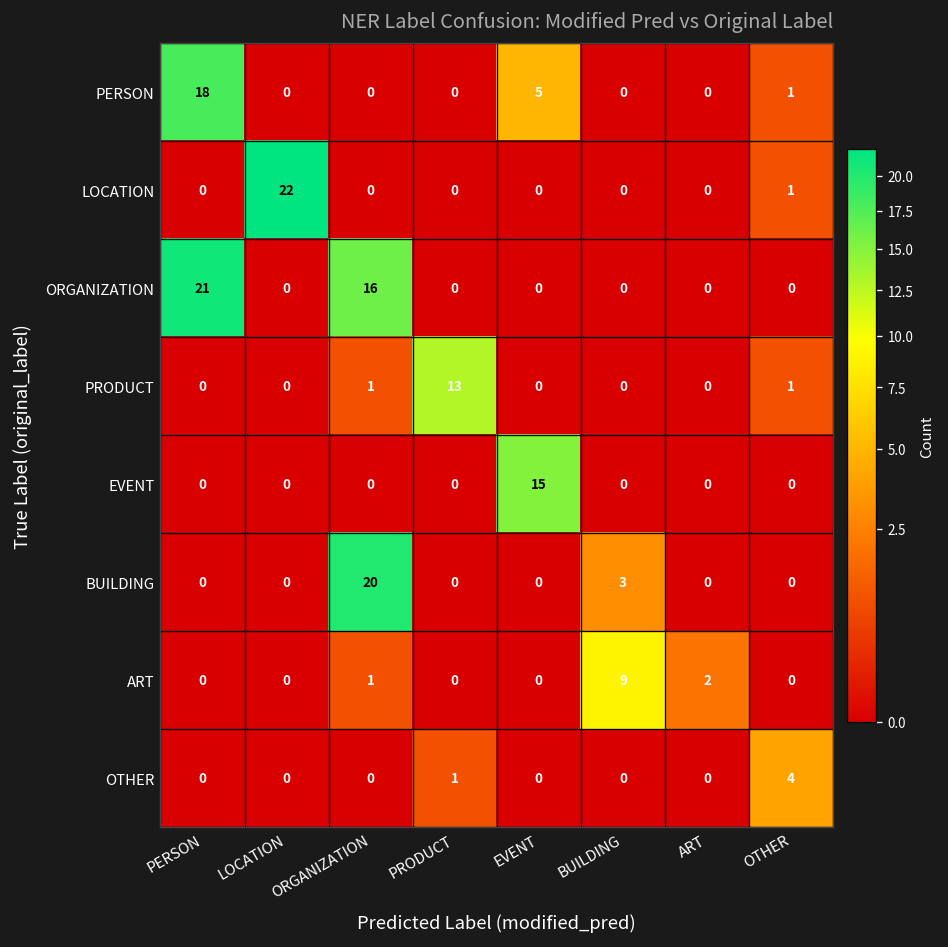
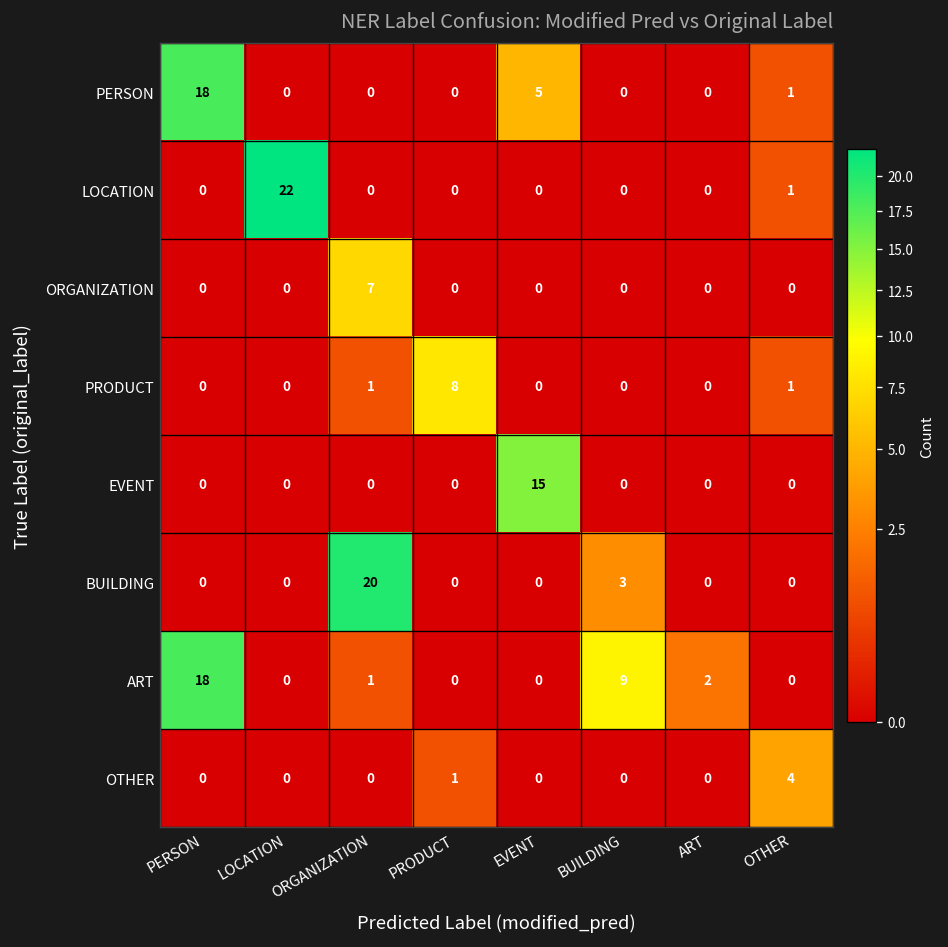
ORGANIZATION, PERSON: 21 -> 0
ORGANIZATION, ORGANIZATION: 16 -> 7
PRODUCT, PRODUCT: 13 -> 8
ART, PERSON: 0 -> 18
